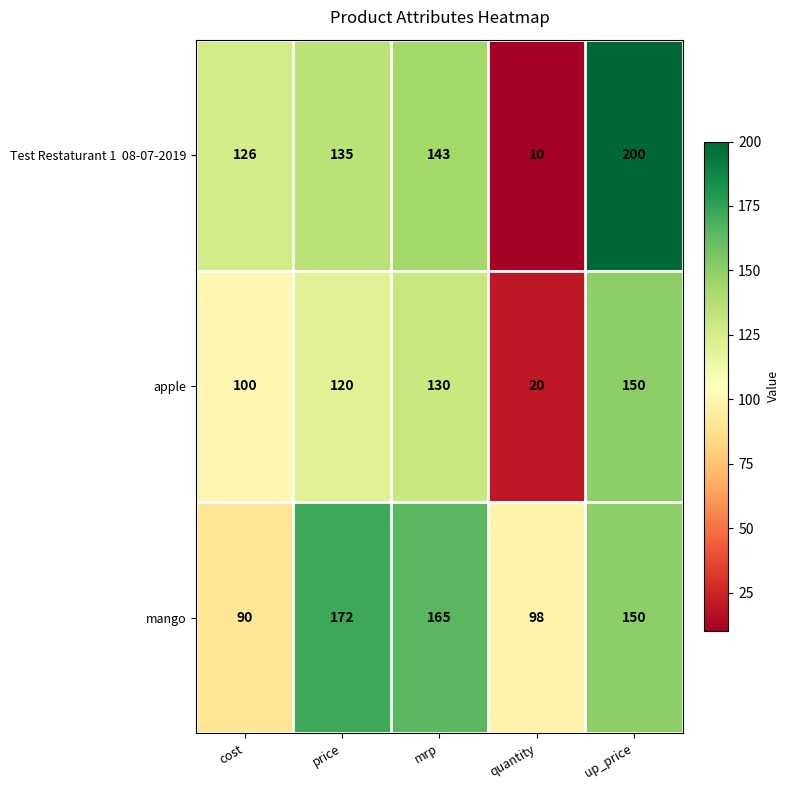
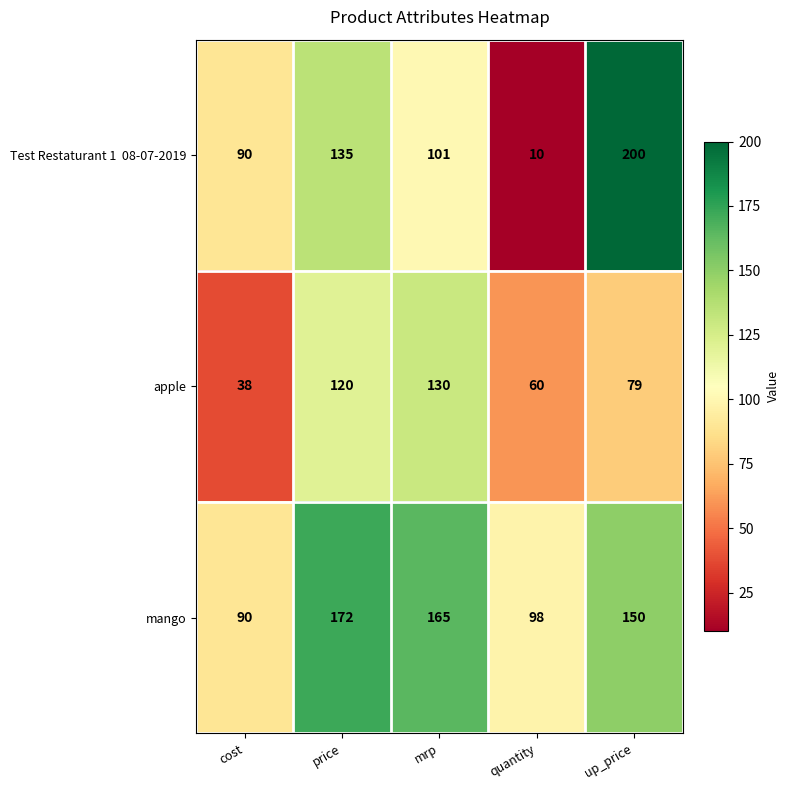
Test Restaturant 1 08-07-2019, cost: 126 -> 90
Test Restaturant 1 08-07-2019, mrp: 143 -> 101
apple, cost: 100 -> 38
apple, quantity: 20 -> 60
apple, up_price: 150 -> 79
